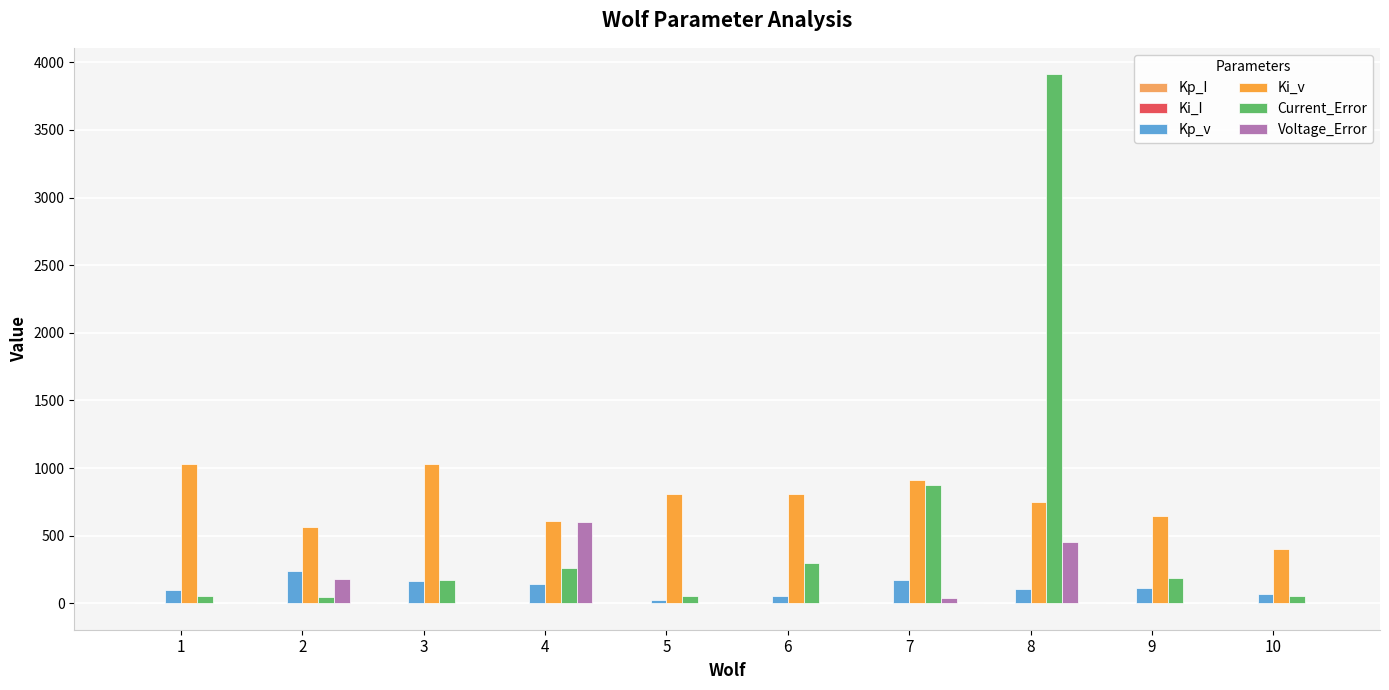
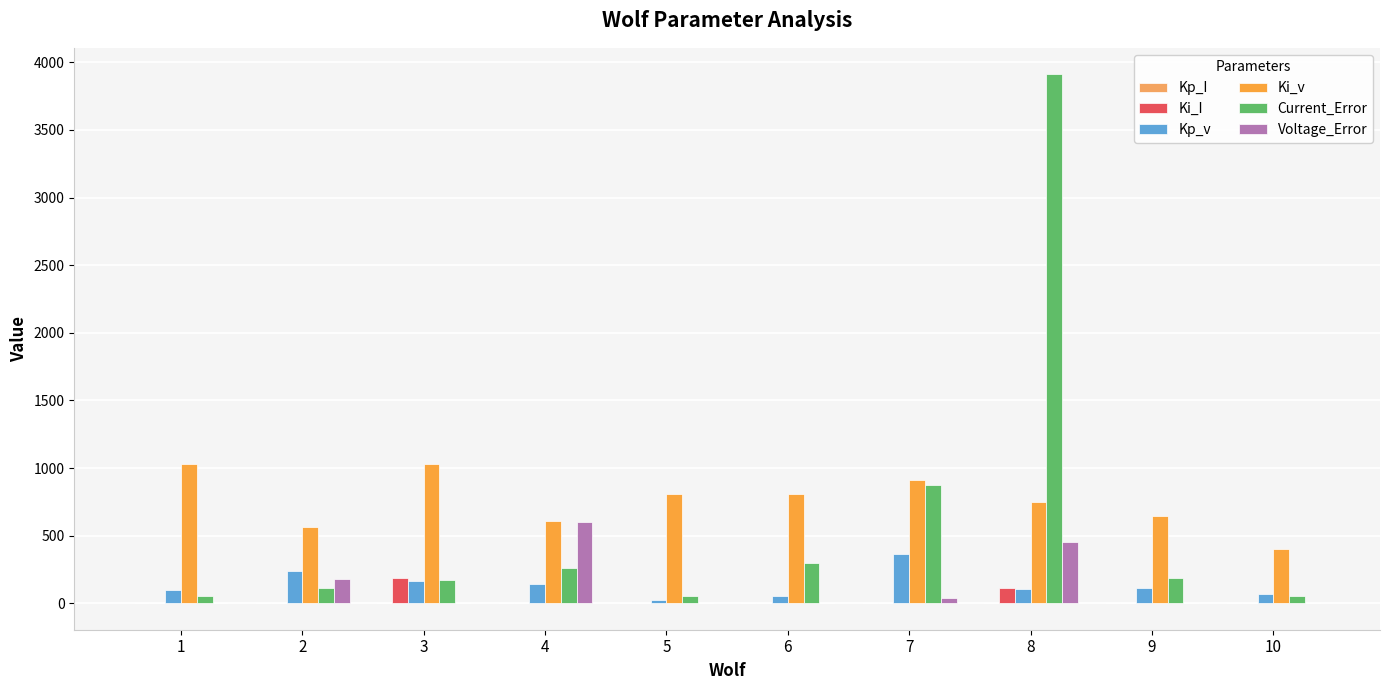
Current_Error, 2: 50 -> 110
Ki_I, 3: 0 -> 190
Kp_v, 7: 170 -> 360
Ki_I, 8: 0 -> 110
